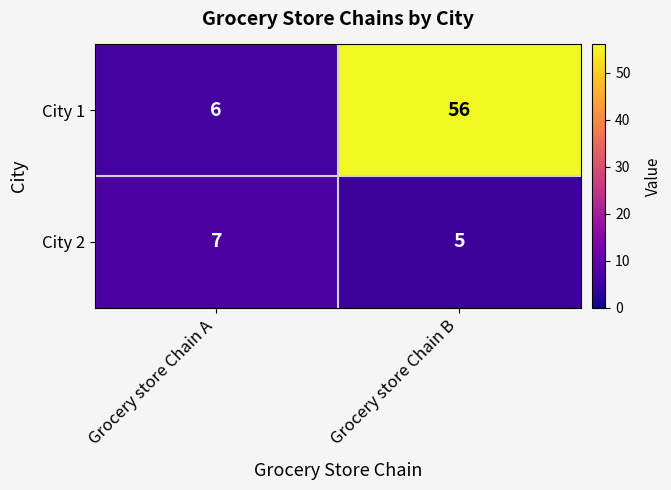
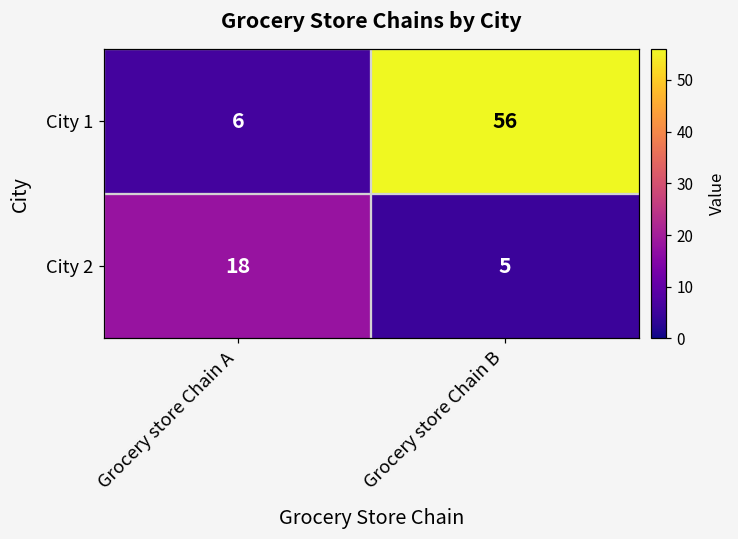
City 2, Grocery store Chain A: 7 -> 18
